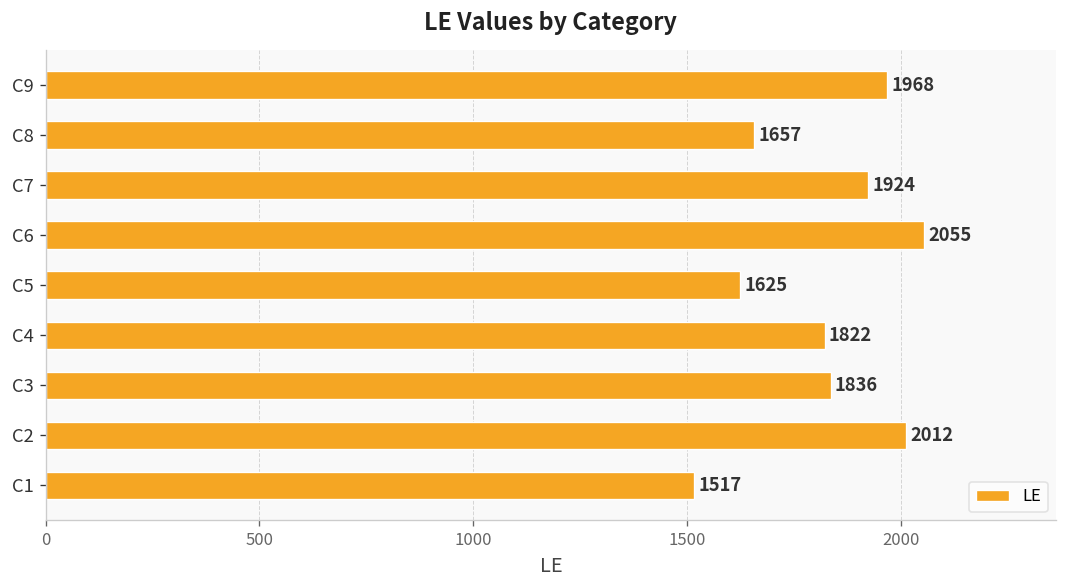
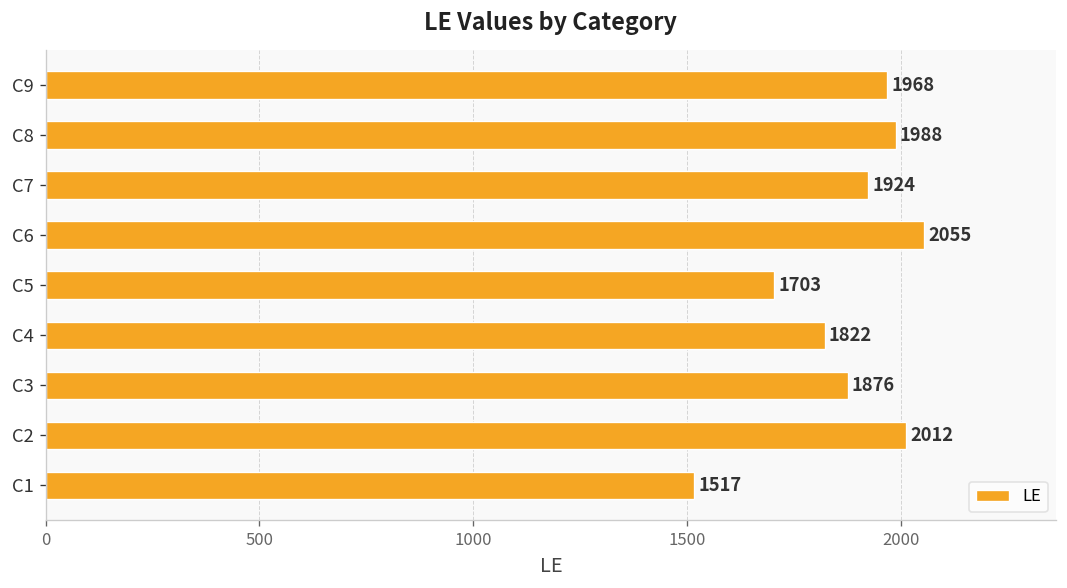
C8: 1657 -> 1988
C5: 1625 -> 1703
C3: 1836 -> 1876
